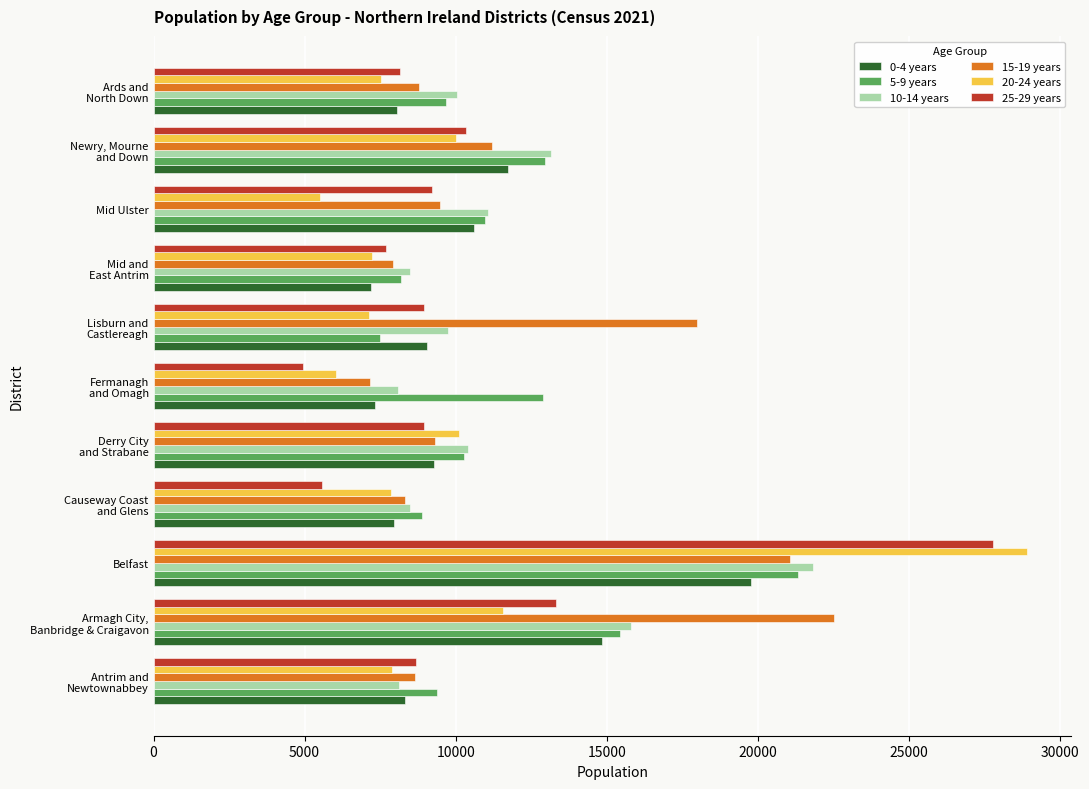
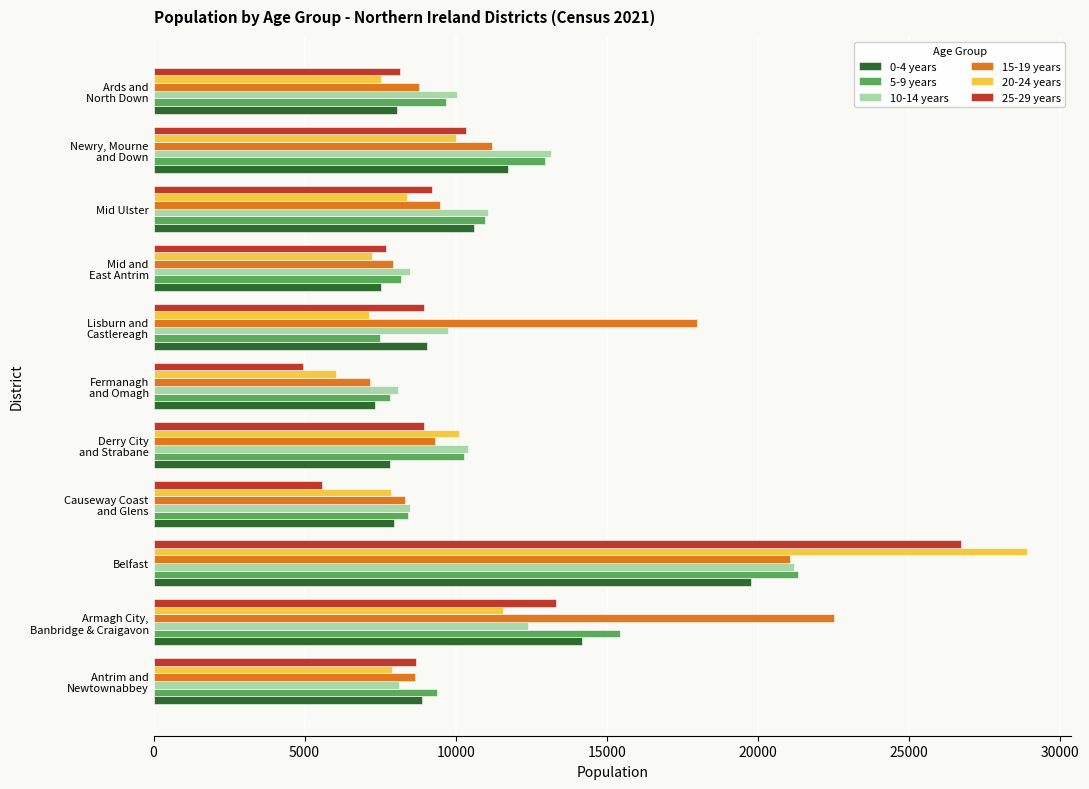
20-24 years, Mid Ulster: 5500 -> 8400
0-4 years, Mid and East Antrim: 7200 -> 7500
5-9 years, Fermanagh and Omagh: 12900 -> 7800
0-4 years, Derry City and Strabane: 9300 -> 7800
5-9 years, Causeway Coast and Glens: 8900 -> 8400
25-29 years, Belfast: 27800 -> 26700
10-14 years, Belfast: 21800 -> 21200
10-14 years, Armagh City, Banbridge & Craigavon: 15800 -> 12400
0-4 years, Armagh City, Banbridge & Craigavon: 14900 -> 14200
0-4 years, Antrim and Newtownabbey: 8300 -> 8900
